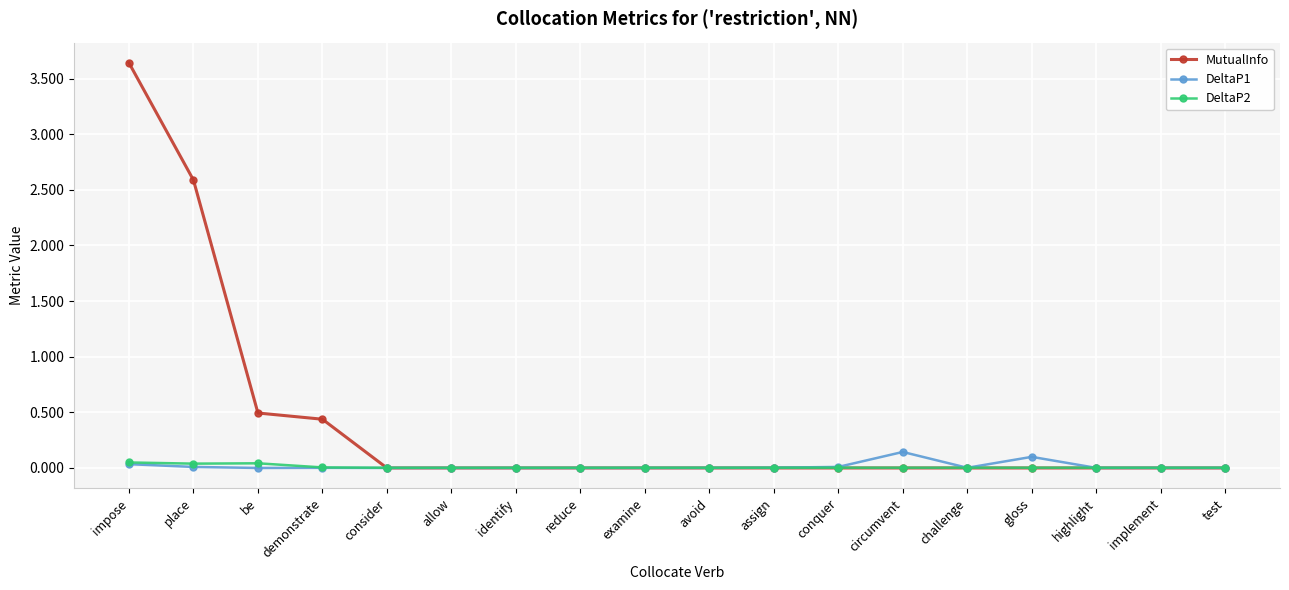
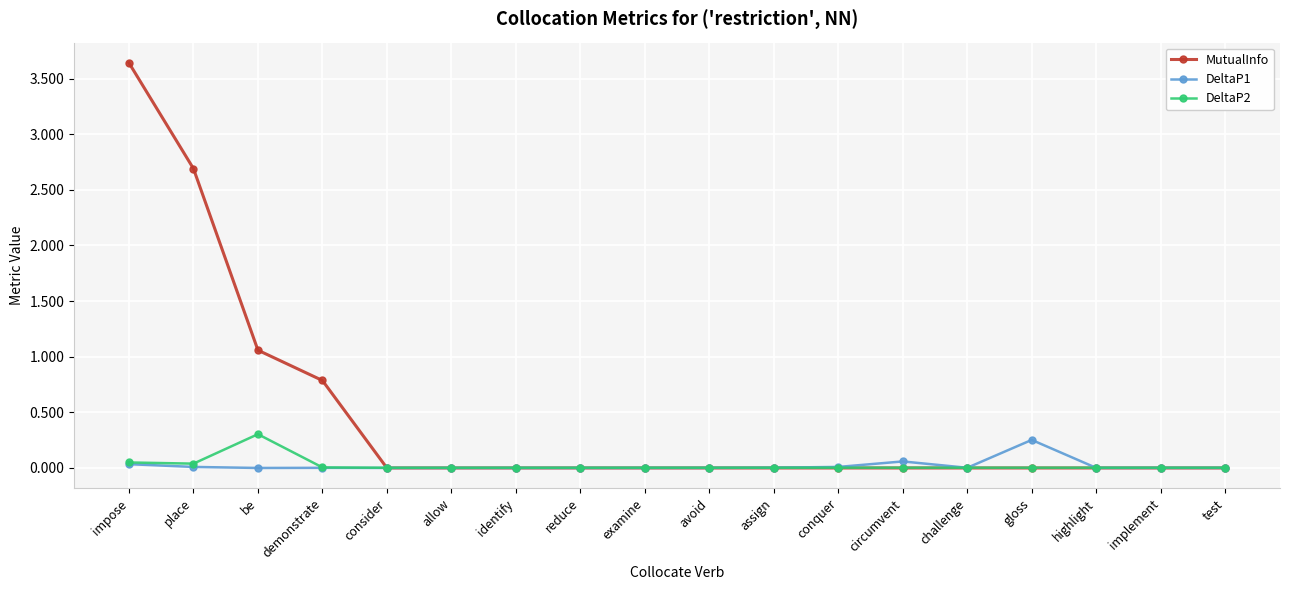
MutualInfo, place: 2.59 -> 2.69
MutualInfo, be: 0.49 -> 1.06
DeltaP2, be: 0.04 -> 0.30
MutualInfo, demonstrate: 0.44 -> 0.79
DeltaP1, circumvent: 0.14 -> 0.06
DeltaP1, gloss: 0.10 -> 0.25
